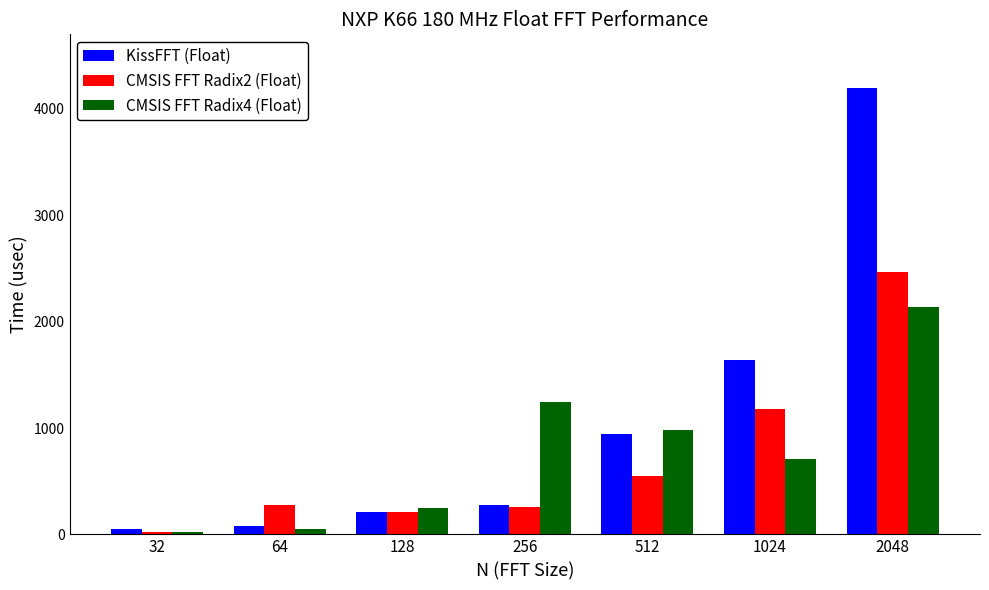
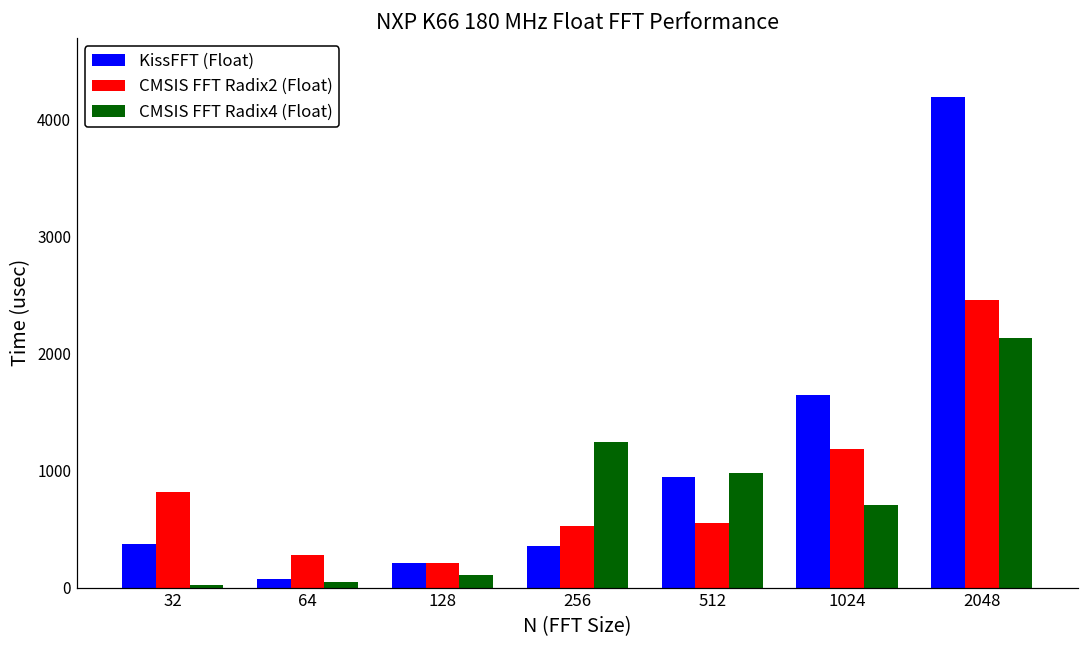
KissFFT (Float), 32: 50 -> 370
CMSIS FFT Radix2 (Float), 32: 30 -> 820
CMSIS FFT Radix4 (Float), 128: 250 -> 110
KissFFT (Float), 256: 270 -> 360
CMSIS FFT Radix2 (Float), 256: 260 -> 530
